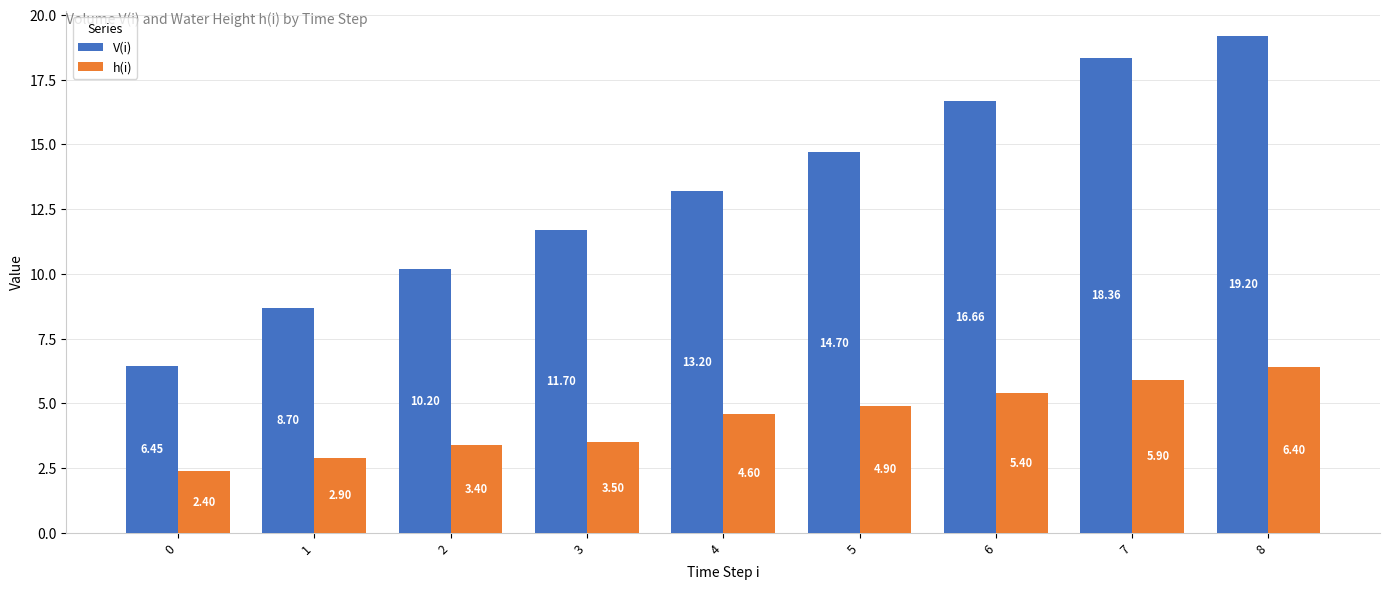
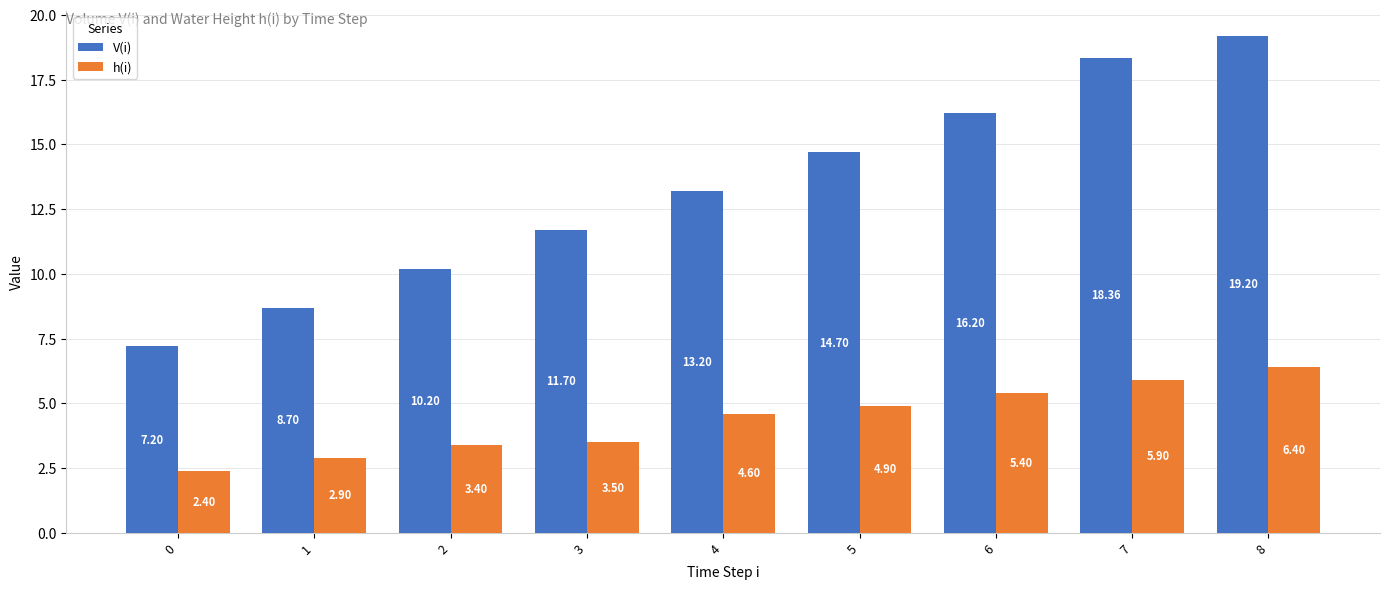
V(i), 0: 6.45 -> 7.20
V(i), 6: 16.66 -> 16.20
